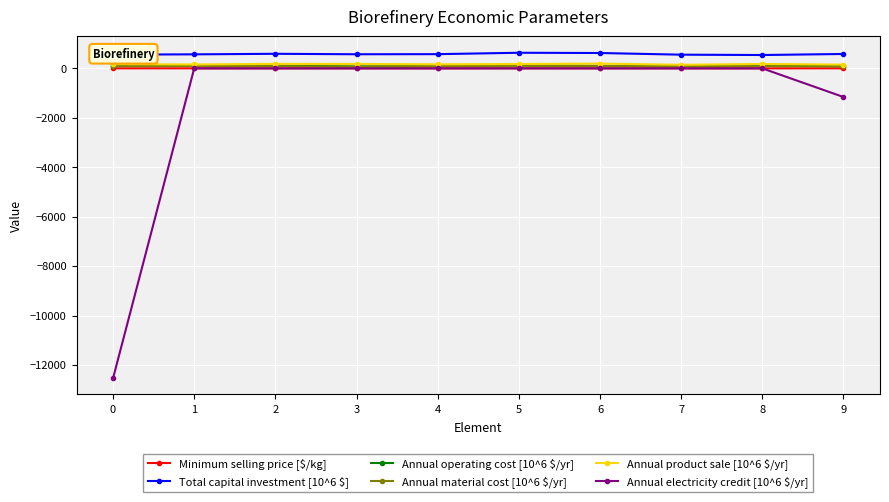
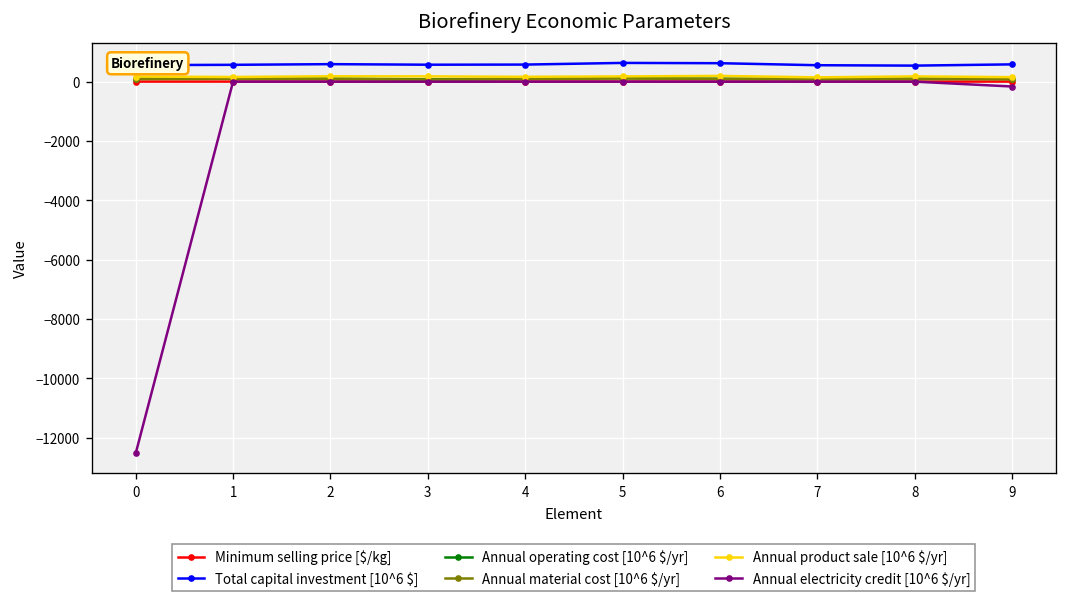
Annual electricity credit [10^6 $/yr], 9: -1200 -> -200
